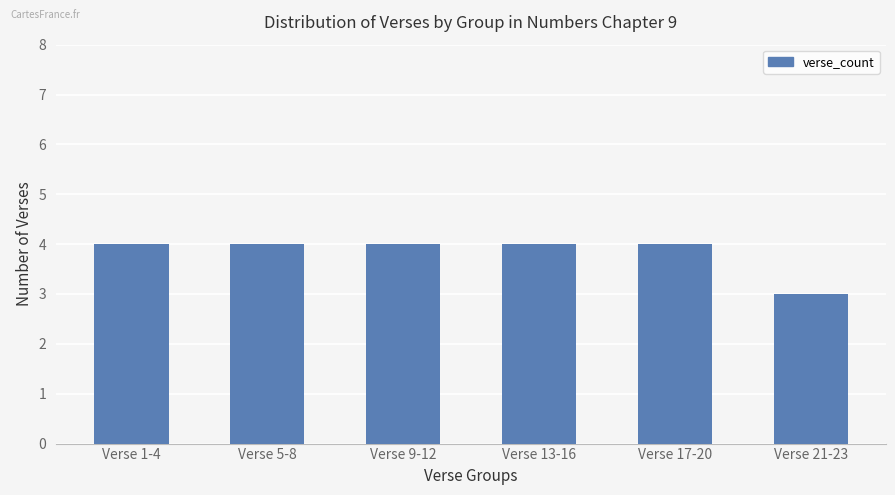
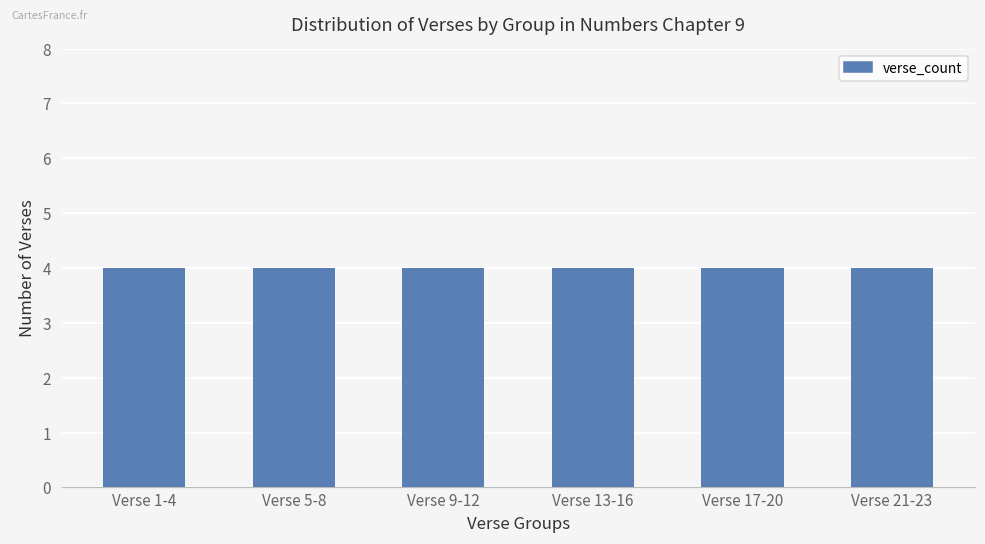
Verse 21-23: 3 -> 4
